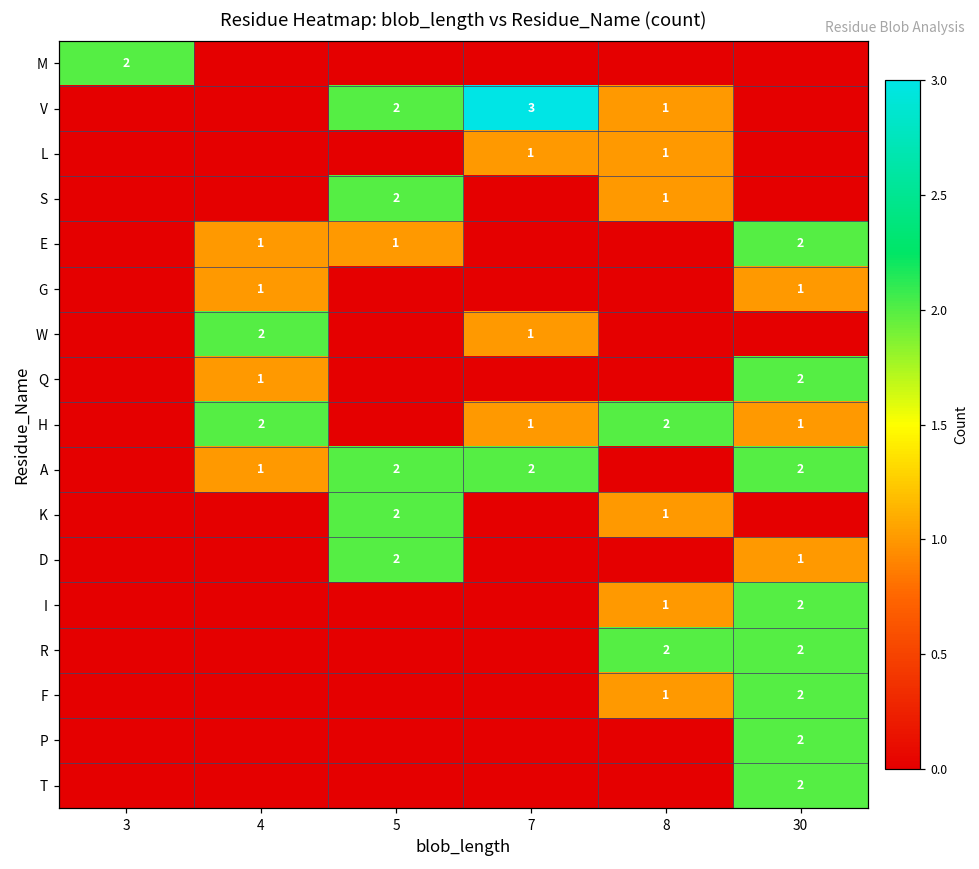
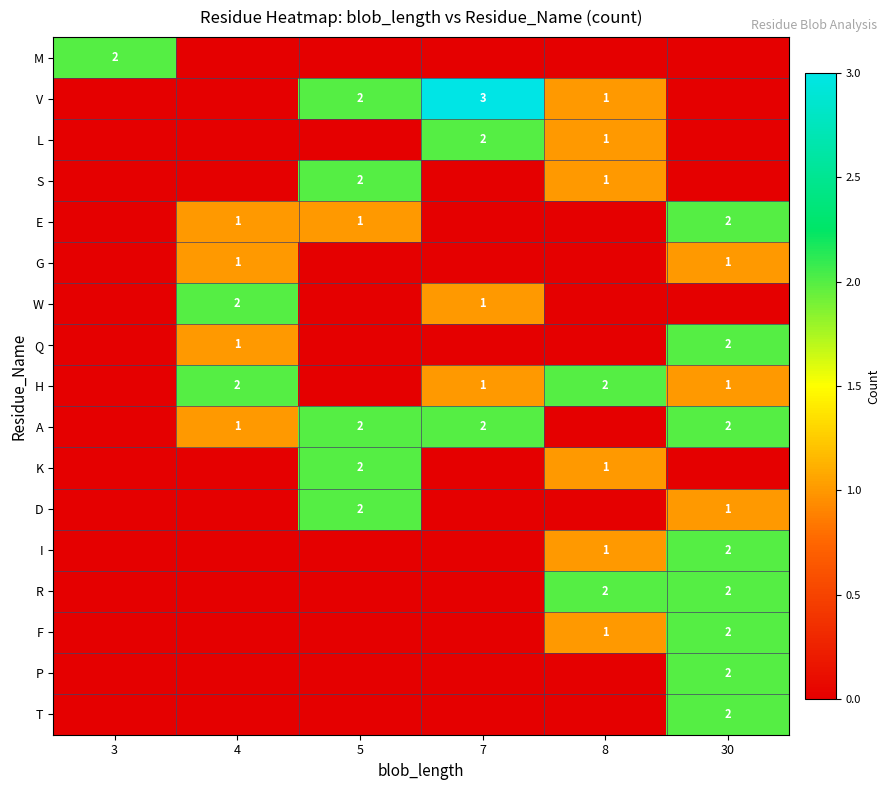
L, 7: 1 -> 2
